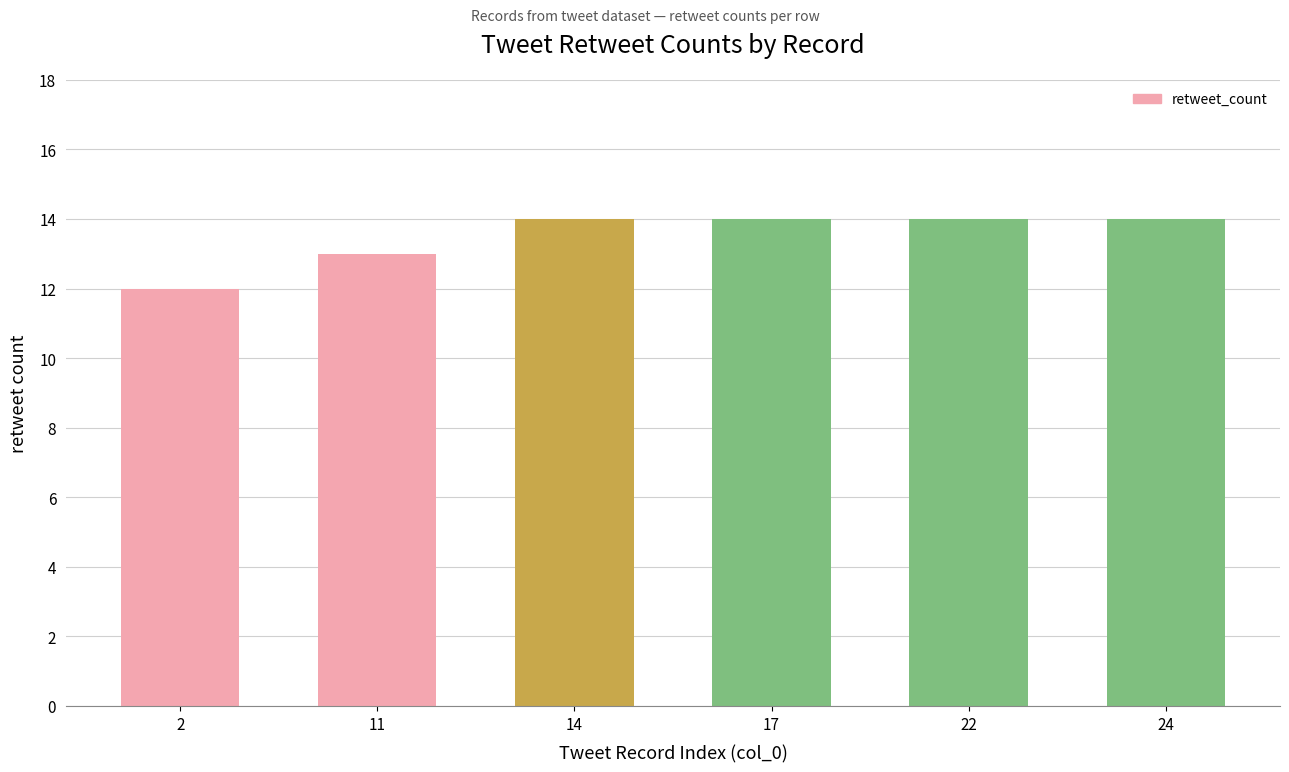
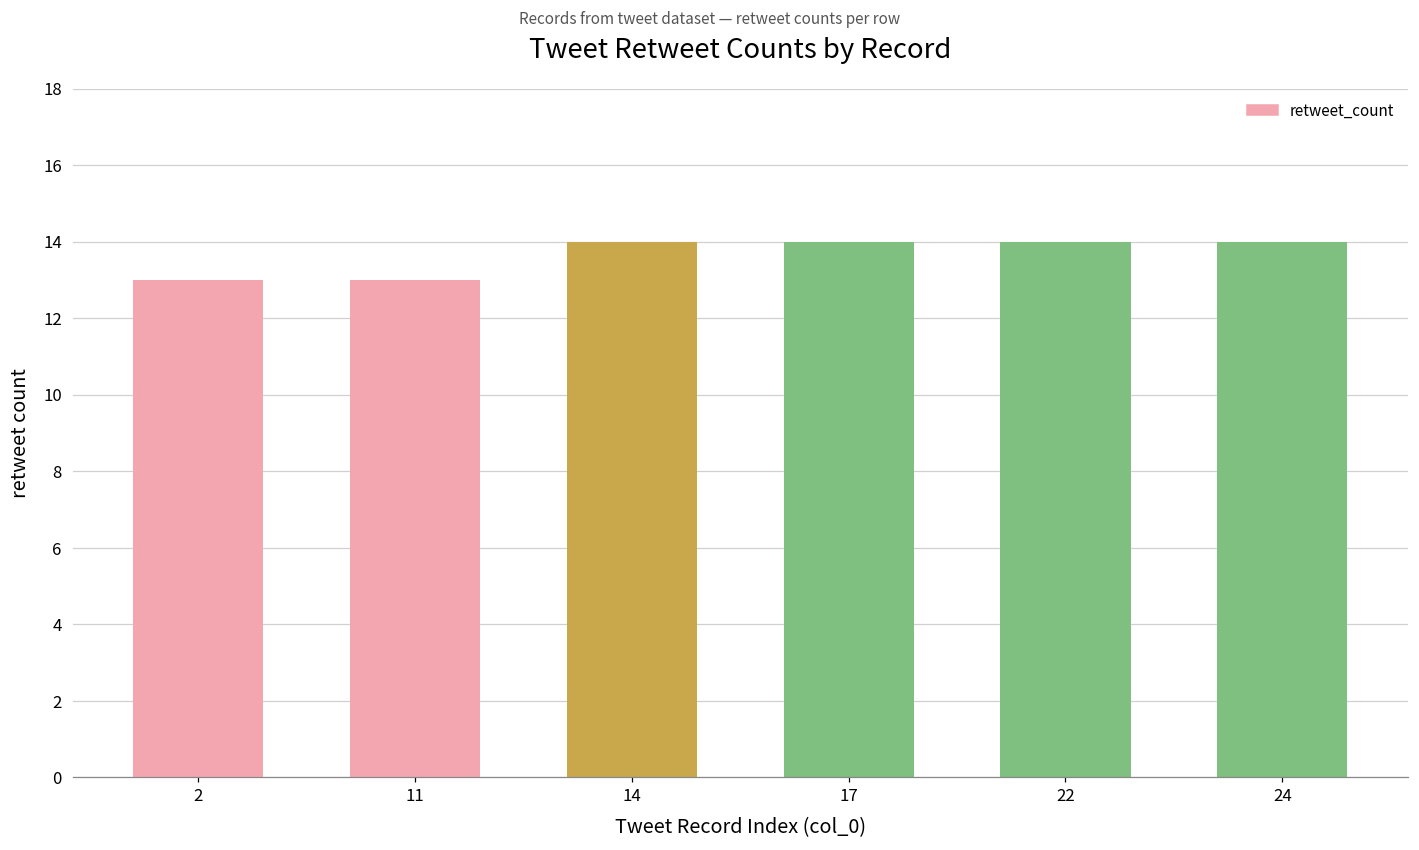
2: 12 -> 13
